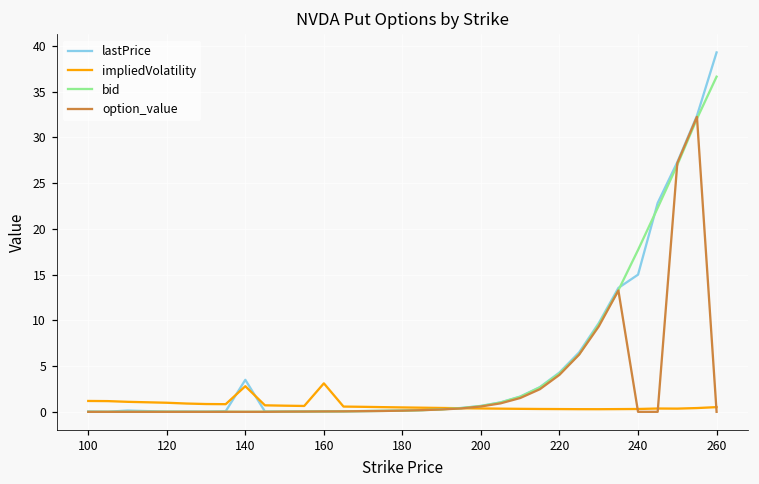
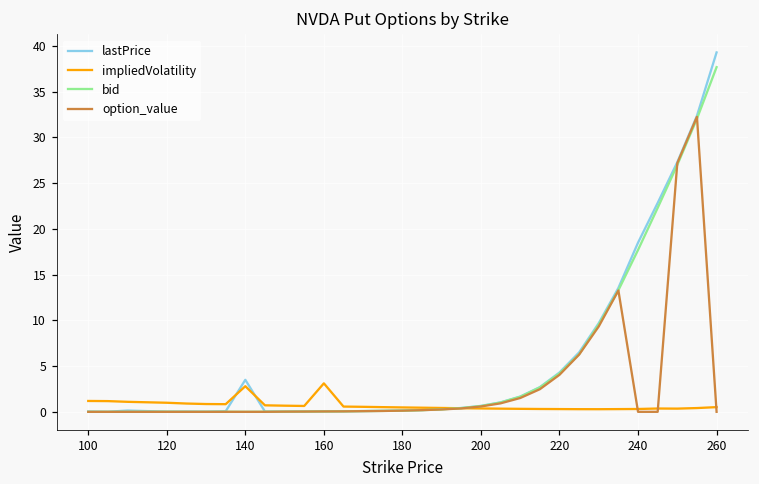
lastPrice, 240: 15 -> 19
bid, 260: 37 -> 38
